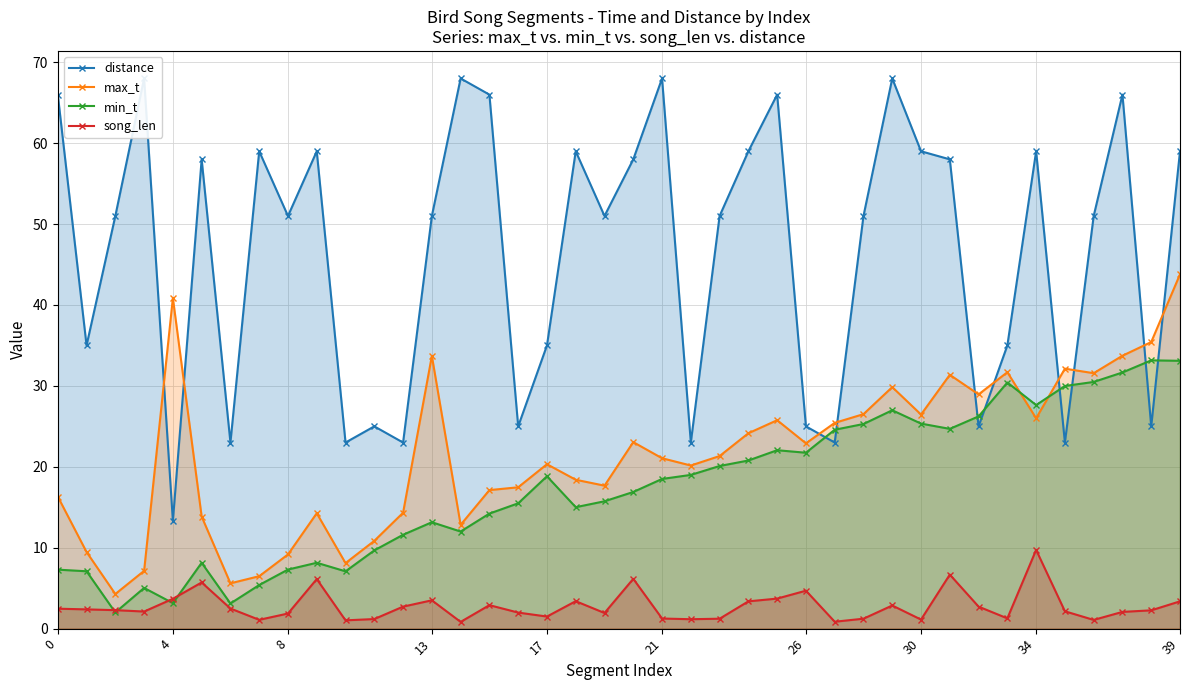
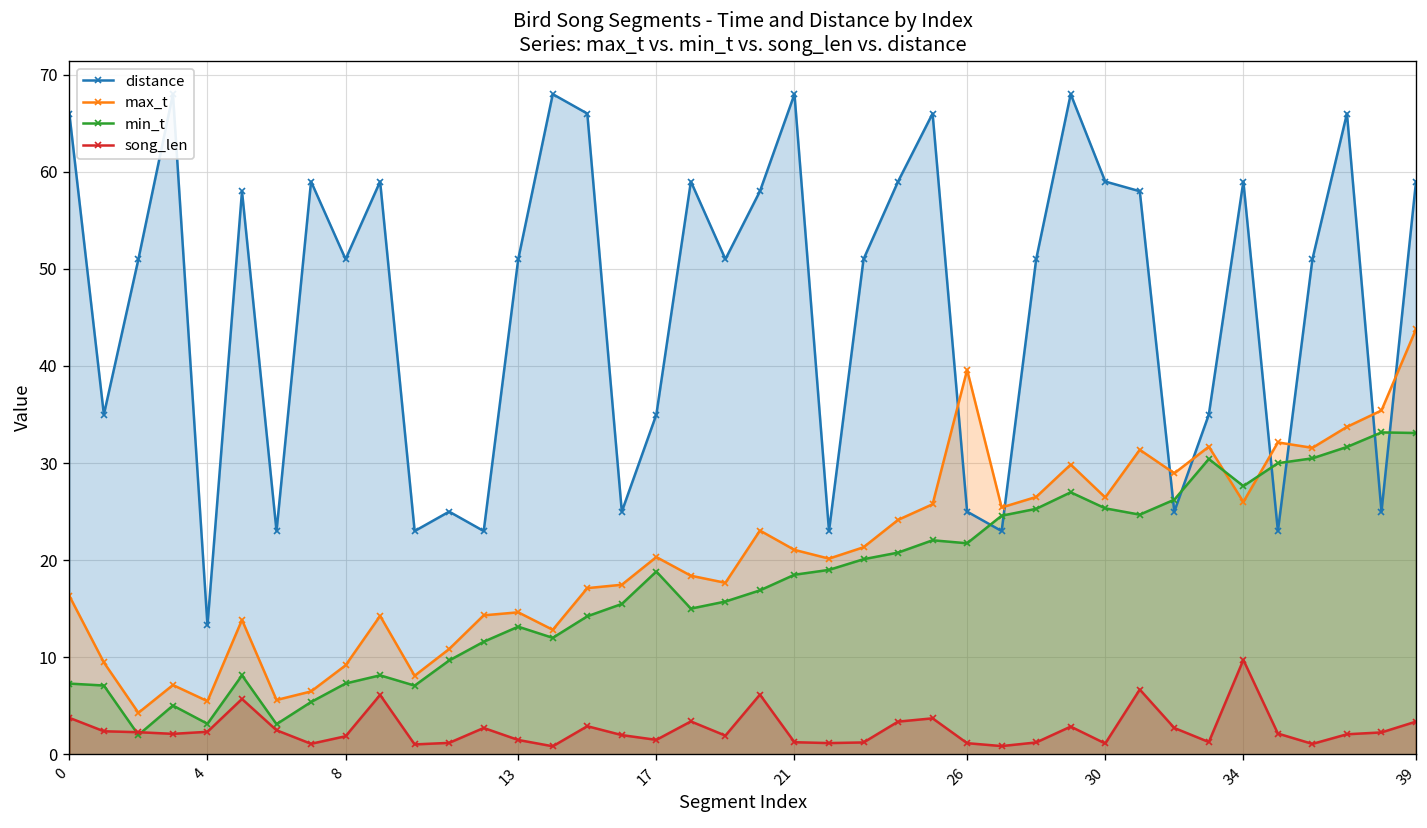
song_len, 0: 2 -> 4
max_t, 4: 41 -> 5
song_len, 4: 4 -> 2
max_t, 13: 34 -> 15
song_len, 13: 4 -> 1
max_t, 26: 23 -> 40
song_len, 26: 5 -> 1
